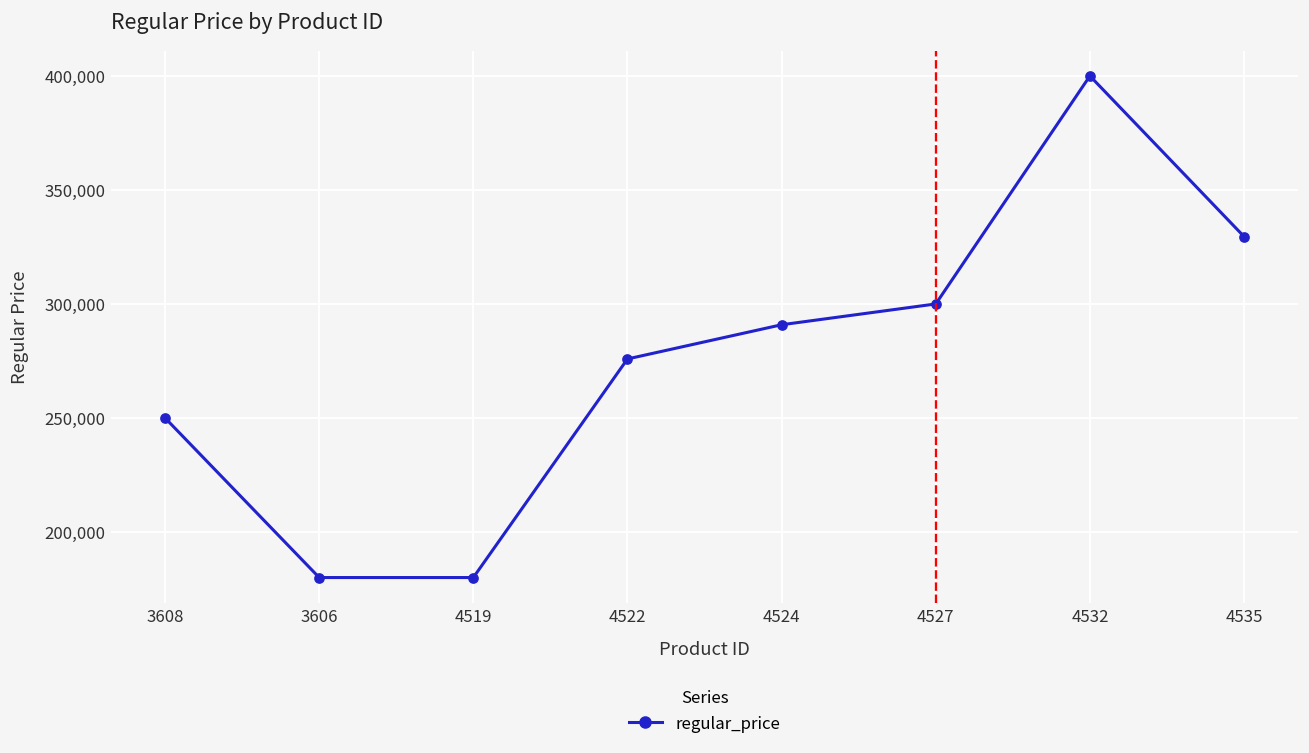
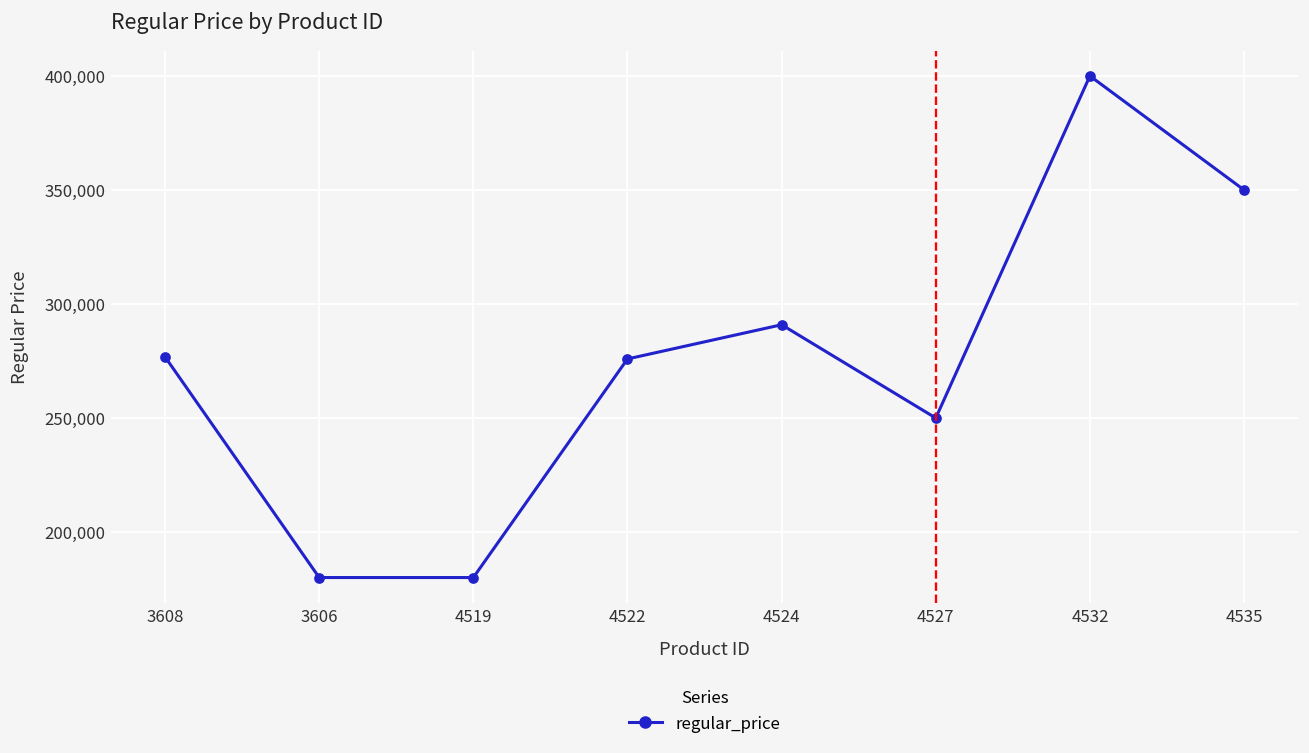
3608: 250,000 -> 277,000
4527: 300,000 -> 250,000
4535: 330,000 -> 350,000
